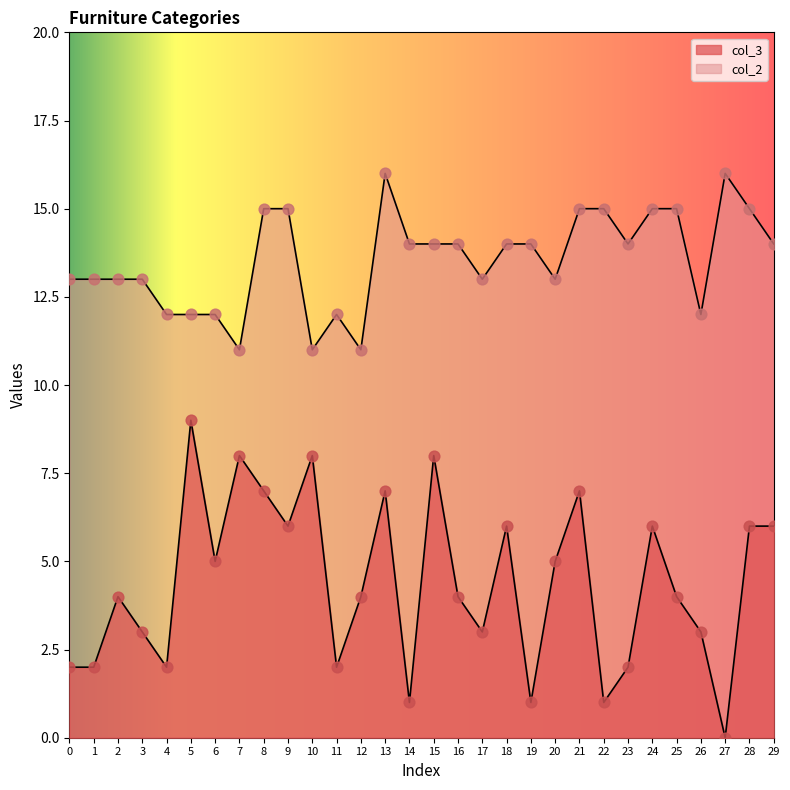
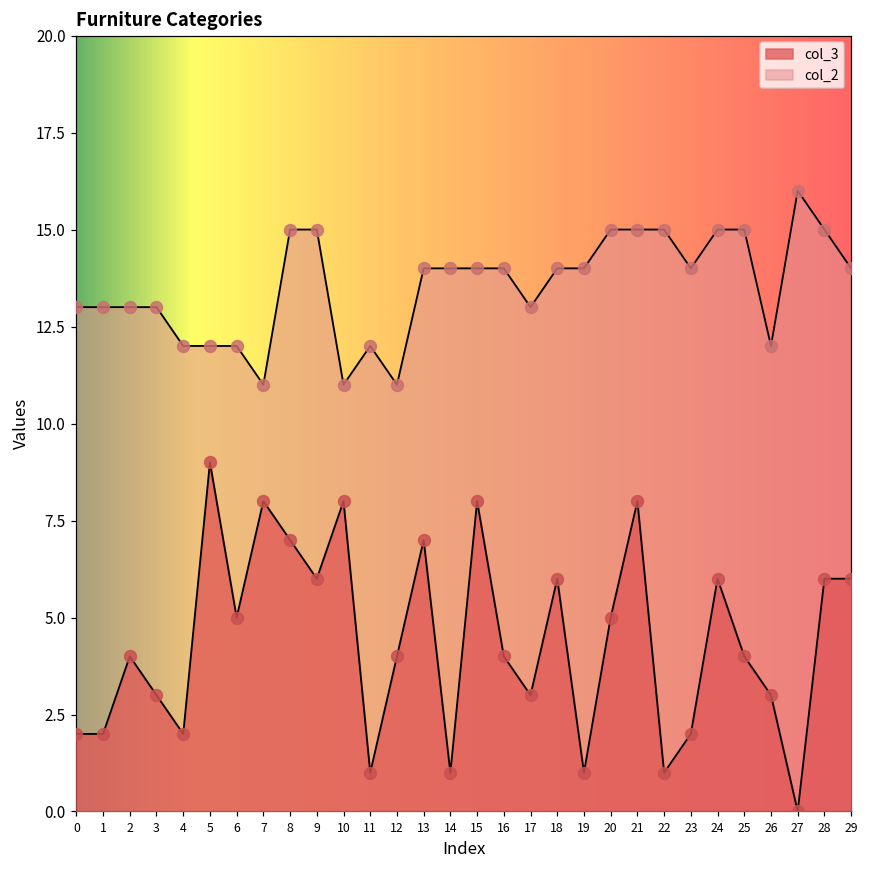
col_3, 11: 2 -> 1
col_2, 13: 16 -> 14
col_2, 20: 13 -> 15
col_3, 21: 7 -> 8
